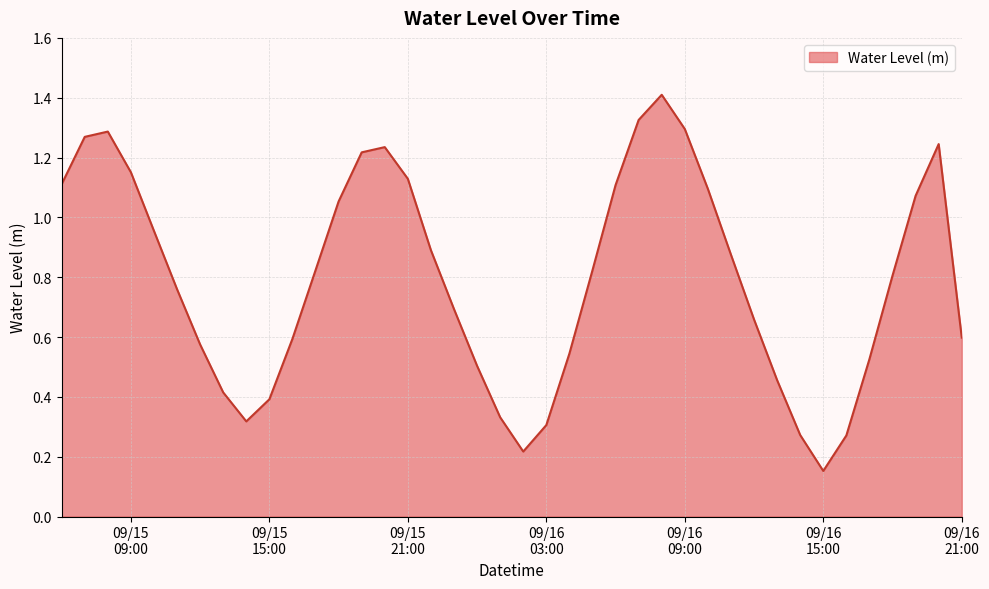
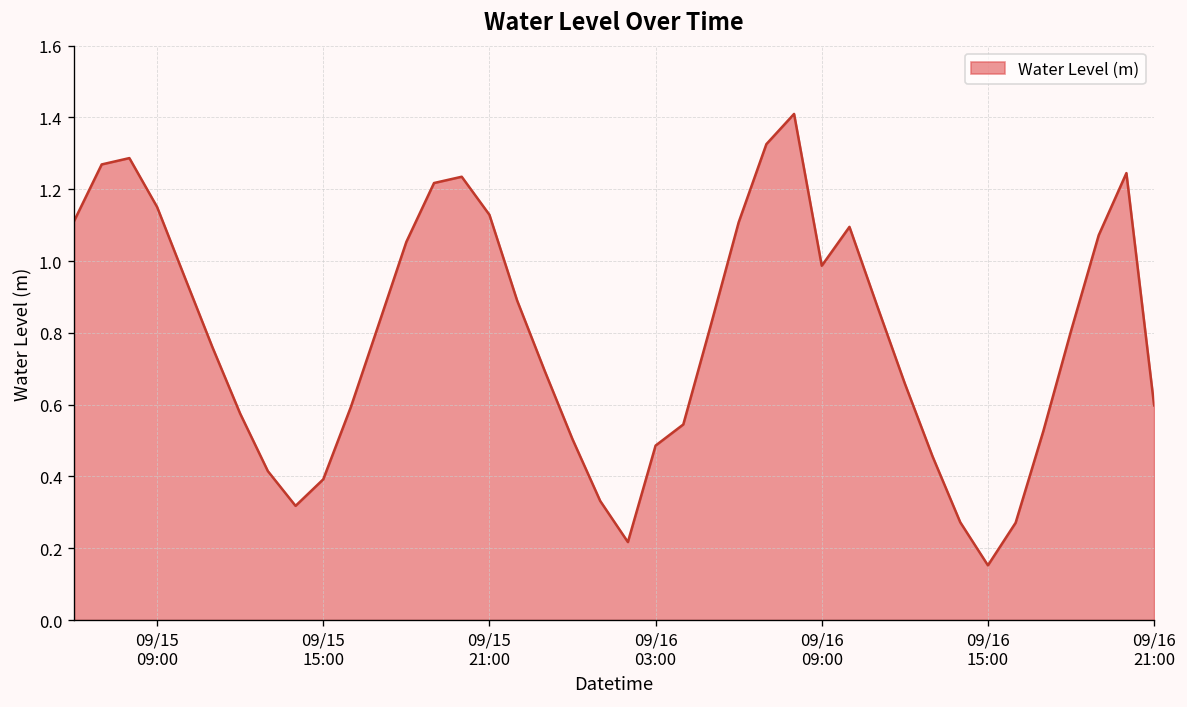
09/16 03:00: 0.31 -> 0.49
09/16 09:00: 1.30 -> 0.99
